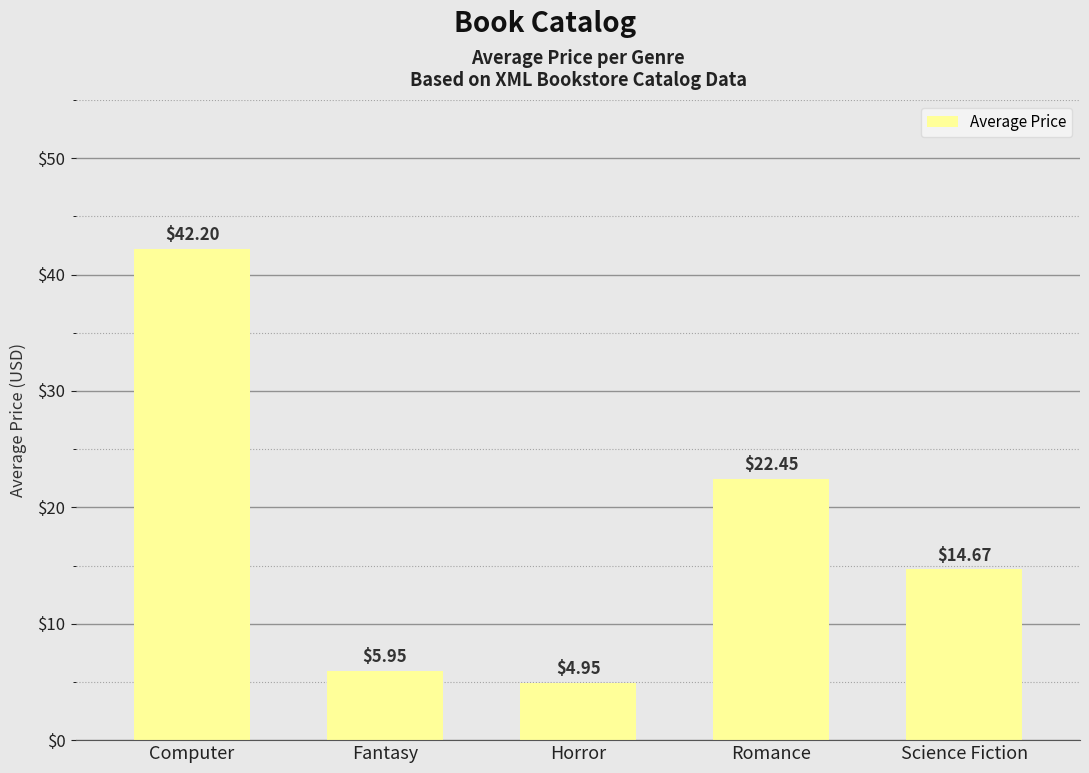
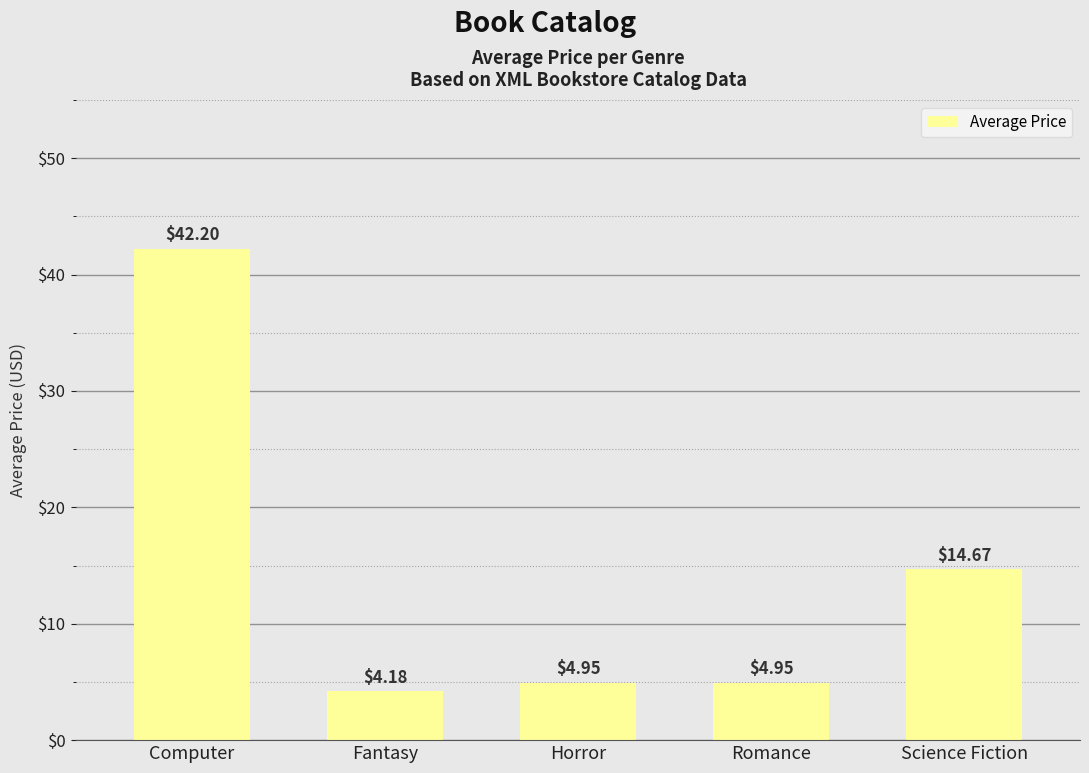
Fantasy: $5.95 -> $4.18
Romance: $22.45 -> $4.95
